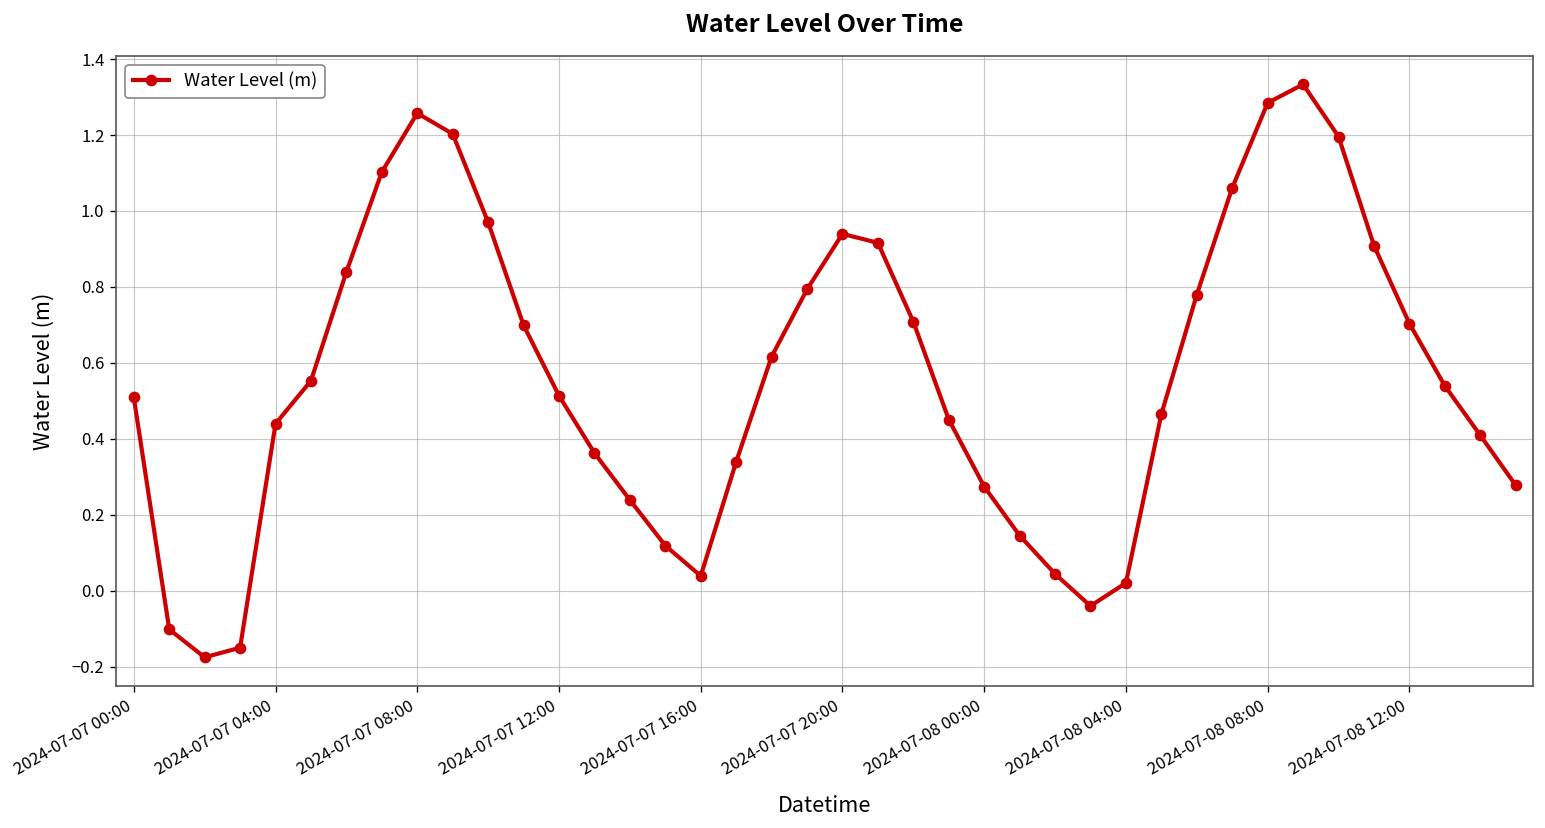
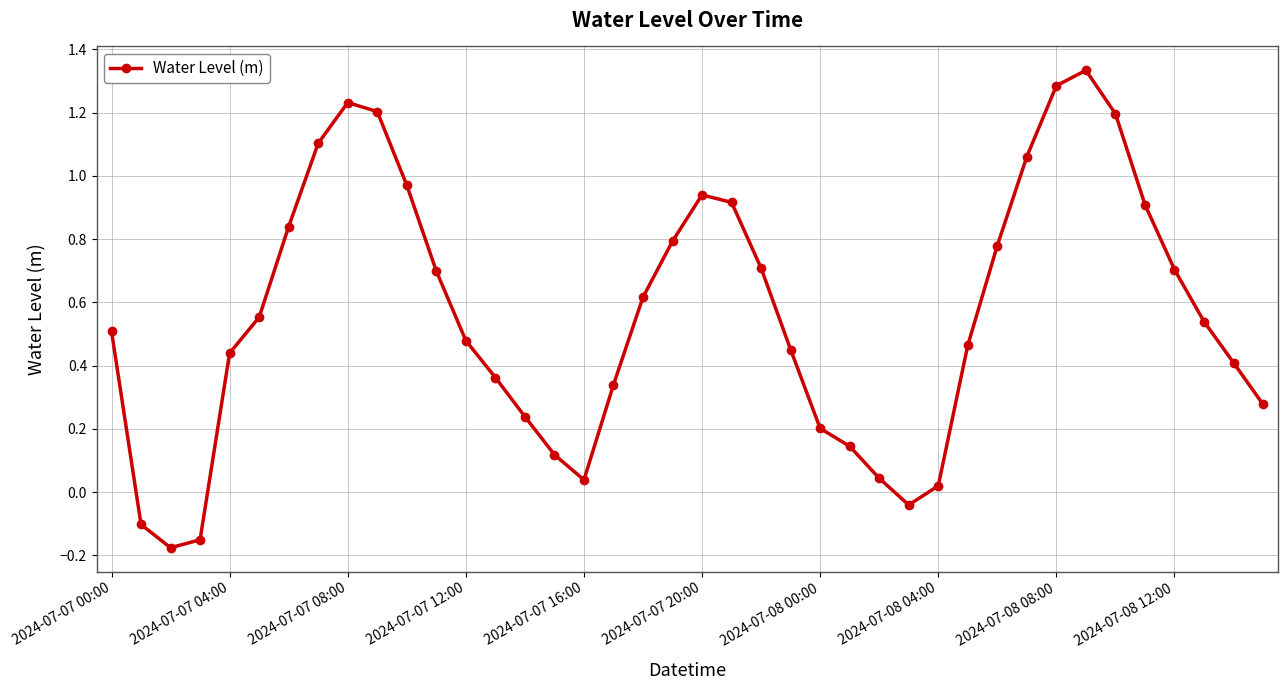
2024-07-07 08:00: 1.26 -> 1.23
2024-07-07 12:00: 0.51 -> 0.48
2024-07-08 00:00: 0.27 -> 0.20
